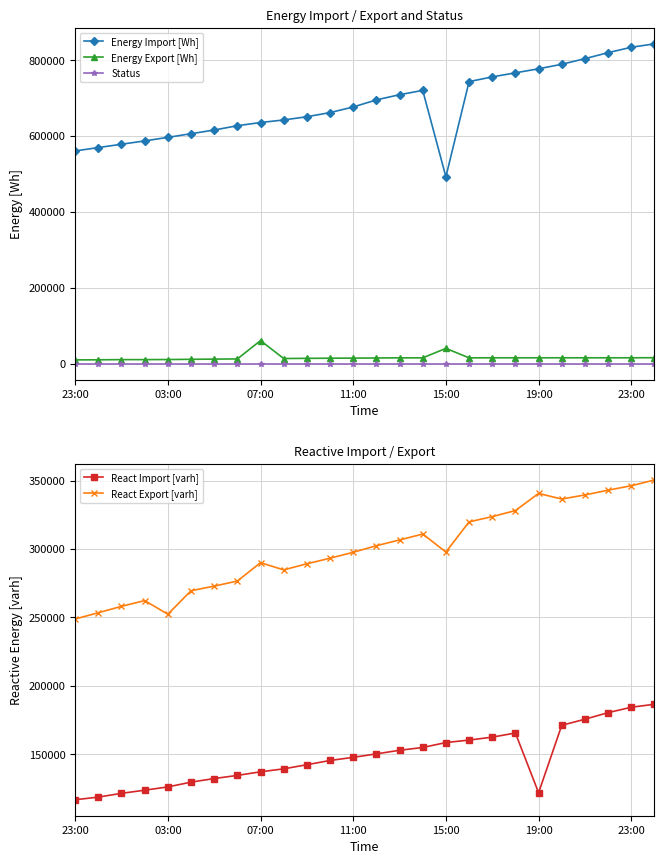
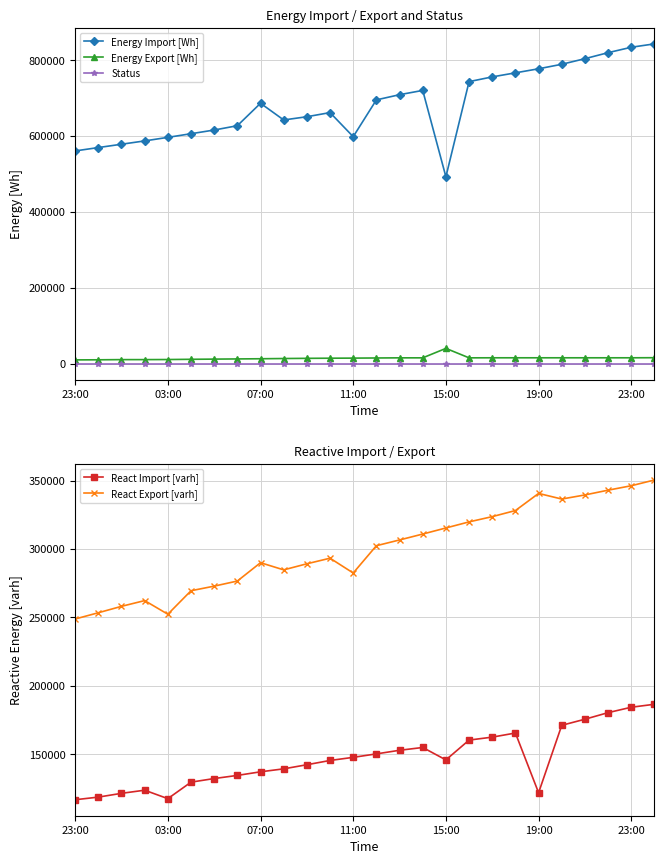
Energy Import / Export and Status, Energy Import [Wh], 07:00: 640000 -> 690000
Energy Import / Export and Status, Energy Export [Wh], 07:00: 60000 -> 10000
Energy Import / Export and Status, Energy Import [Wh], 11:00: 680000 -> 600000
Reactive Import / Export, React Import [varh], 03:00: 126000 -> 118000
Reactive Import / Export, React Export [varh], 11:00: 298000 -> 282000
Reactive Import / Export, React Import [varh], 15:00: 159000 -> 146000
Reactive Import / Export, React Export [varh], 15:00: 298000 -> 315000
